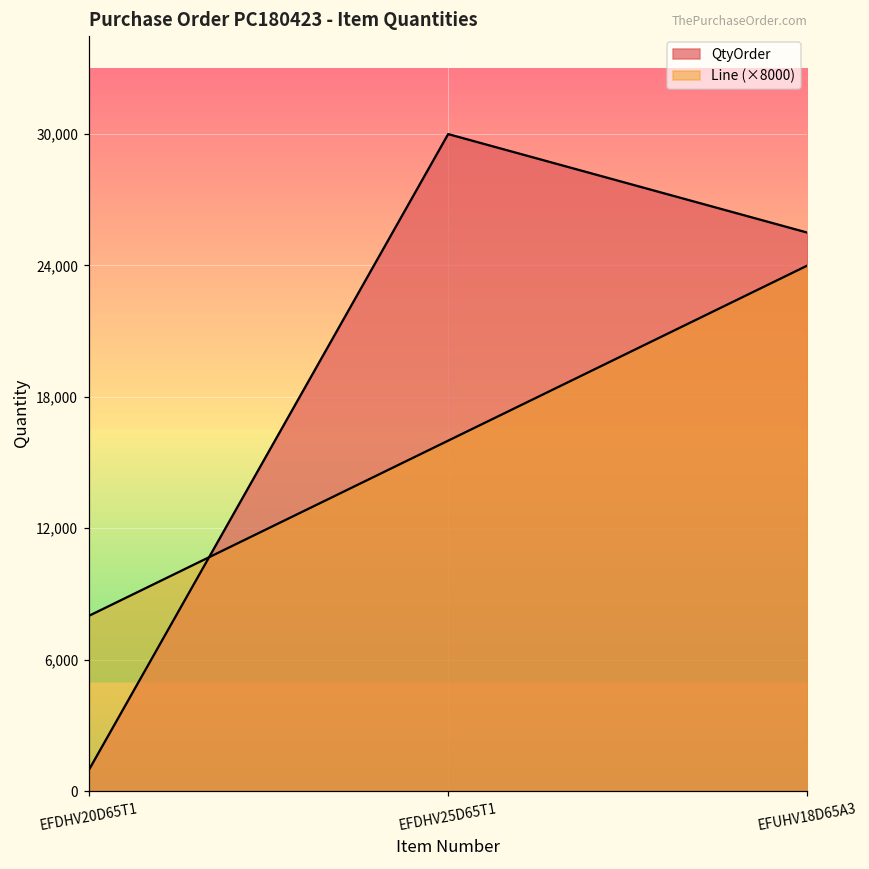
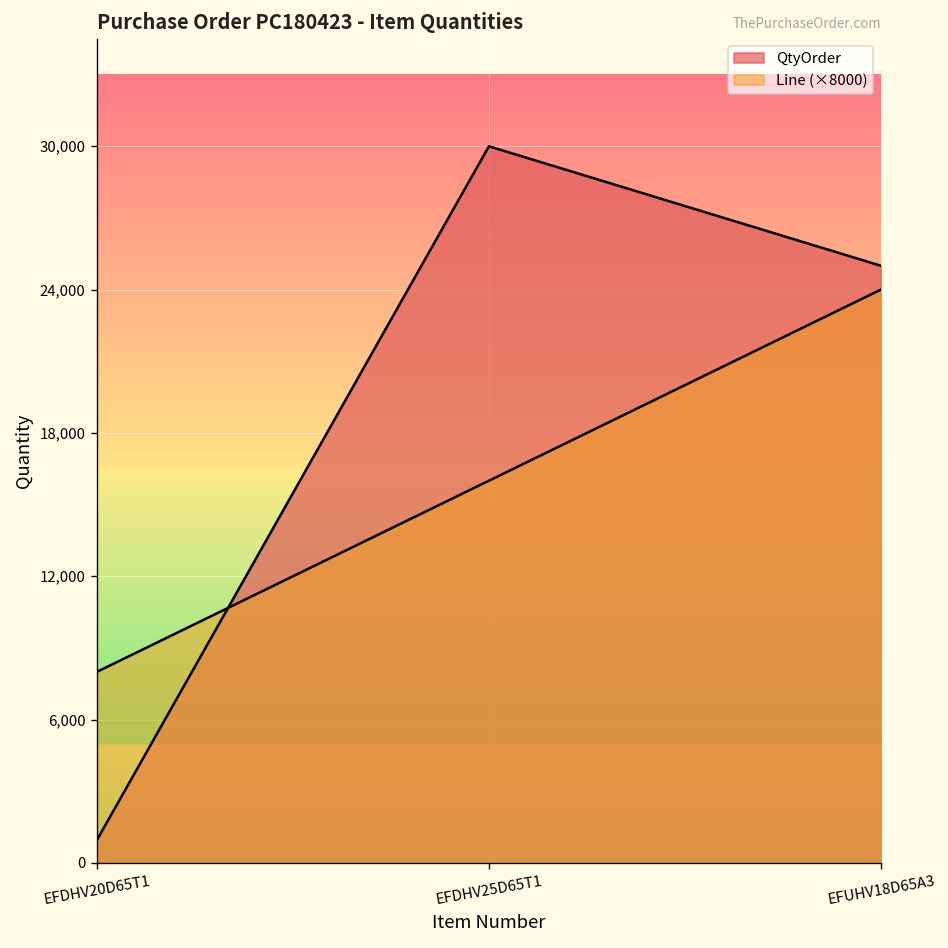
QtyOrder, EFUHV18D65A3: 25,500 -> 25,000
